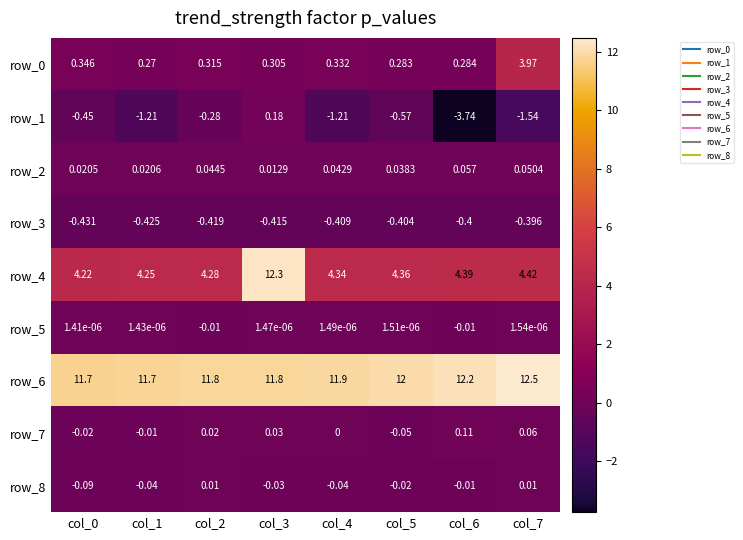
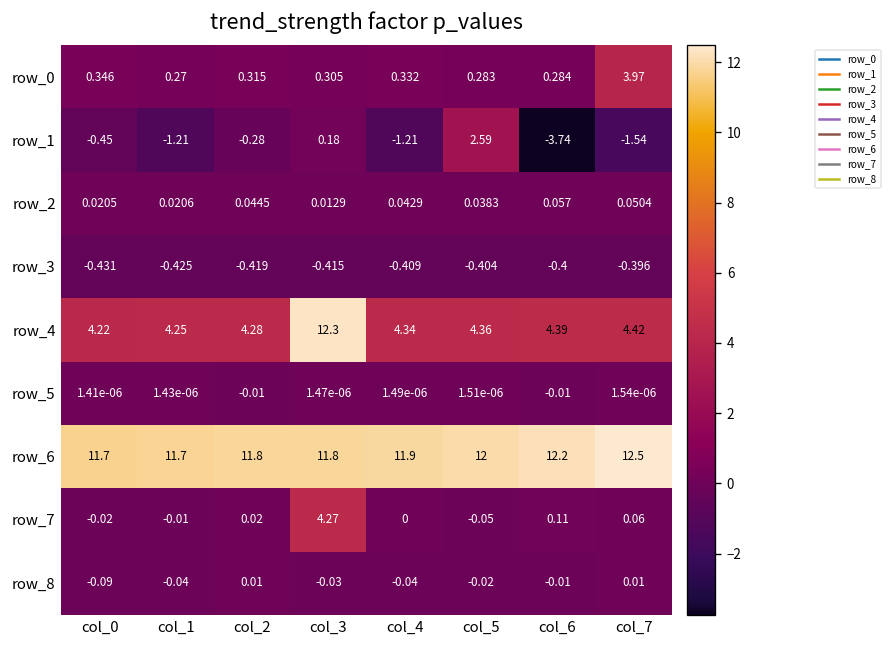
row_1, col_5: -0.57 -> 2.59
row_7, col_3: 0.03 -> 4.27
